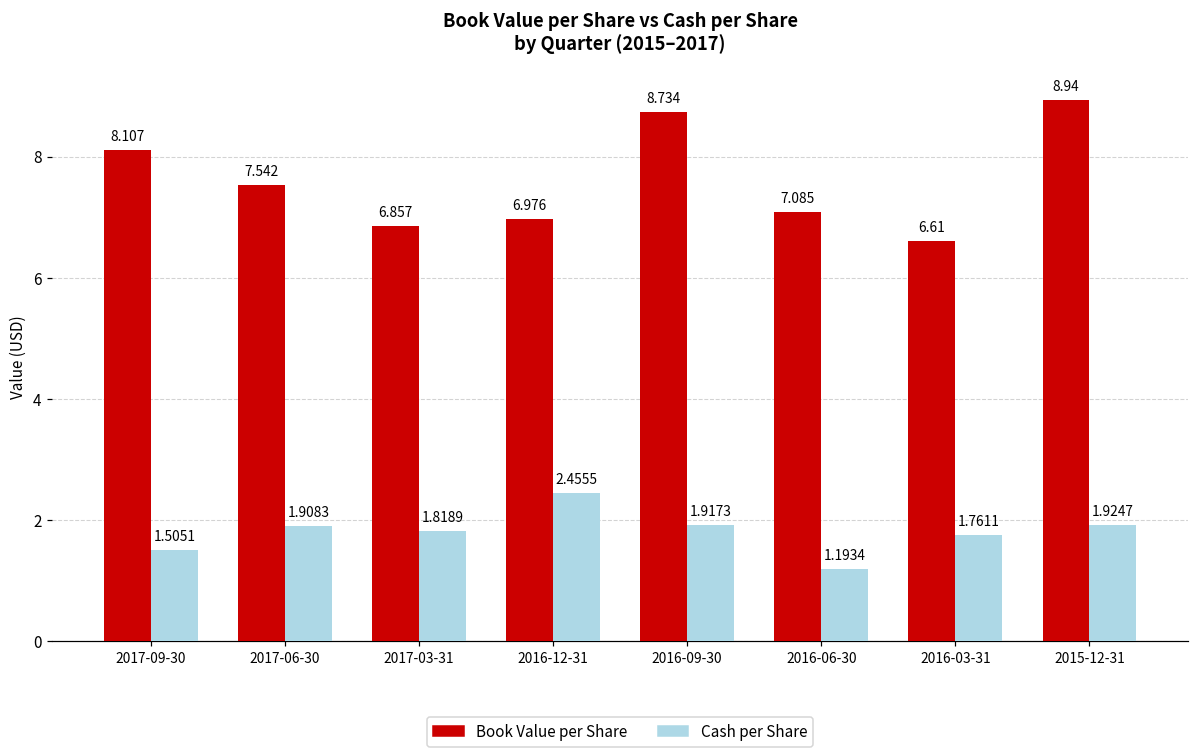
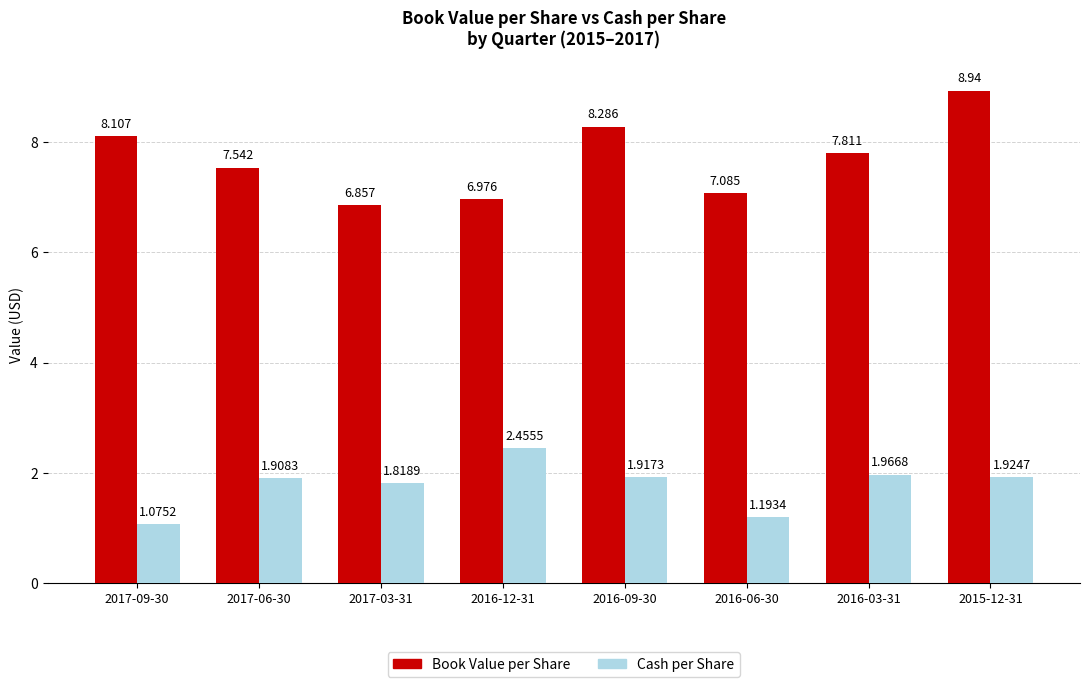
Cash per Share, 2017-09-30: 1.5051 -> 1.0752
Book Value per Share, 2016-09-30: 8.734 -> 8.286
Book Value per Share, 2016-03-31: 6.61 -> 7.811
Cash per Share, 2016-03-31: 1.7611 -> 1.9668
